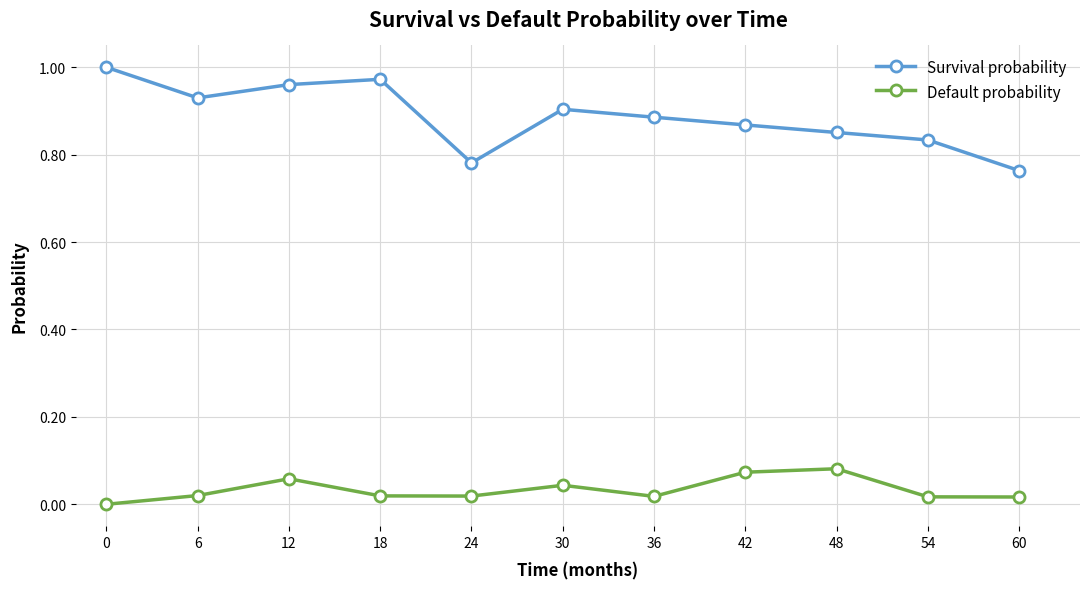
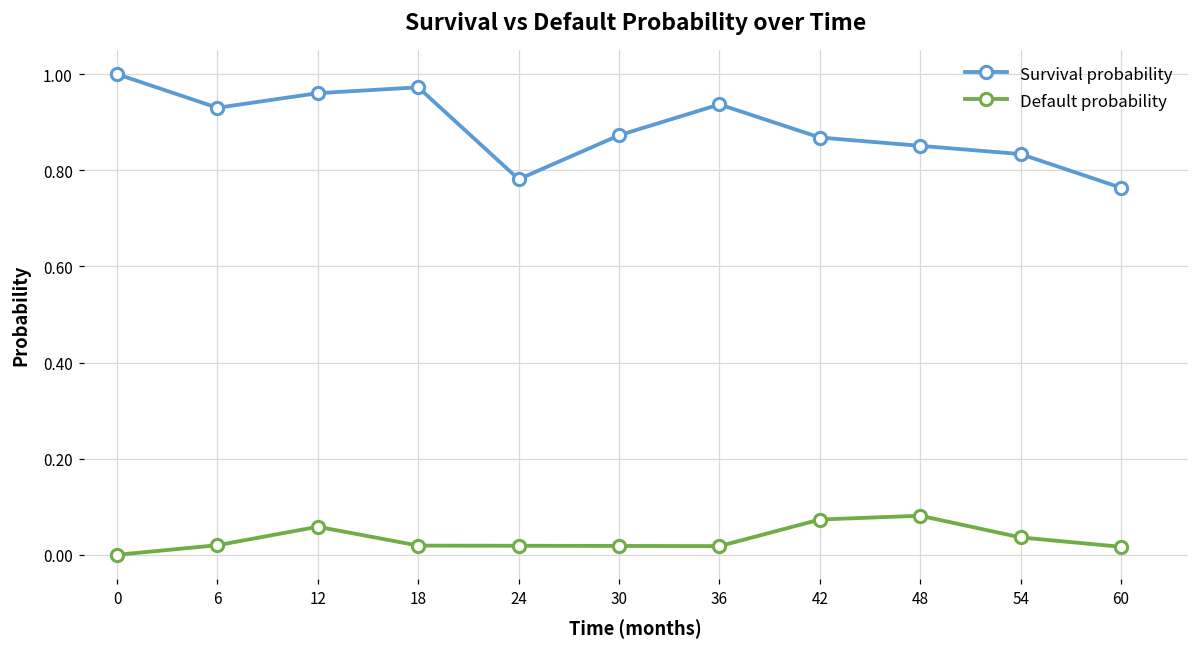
Survival probability, 30: 0.90 -> 0.87
Default probability, 30: 0.04 -> 0.02
Survival probability, 36: 0.89 -> 0.94
Default probability, 54: 0.02 -> 0.04
